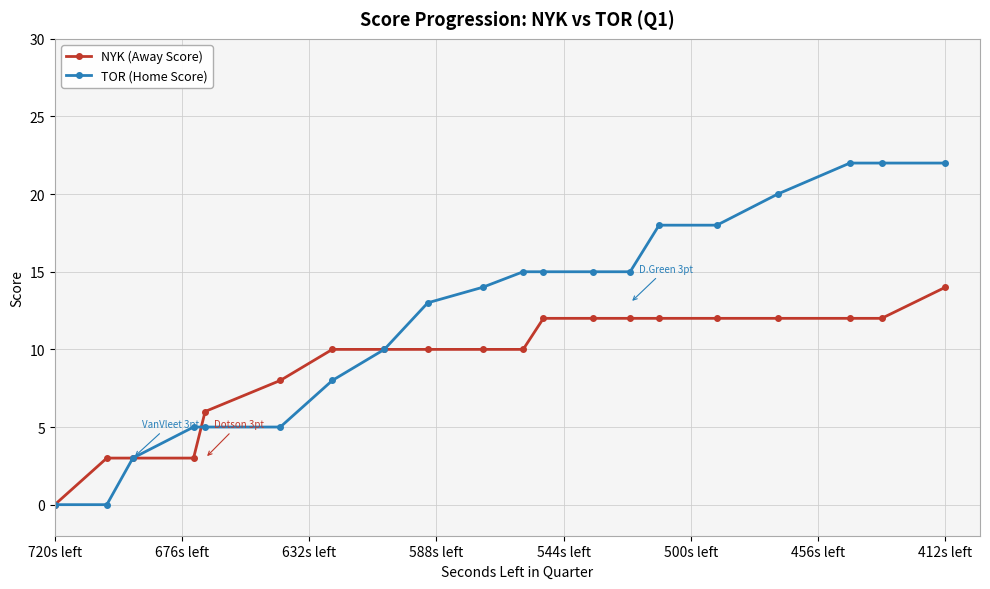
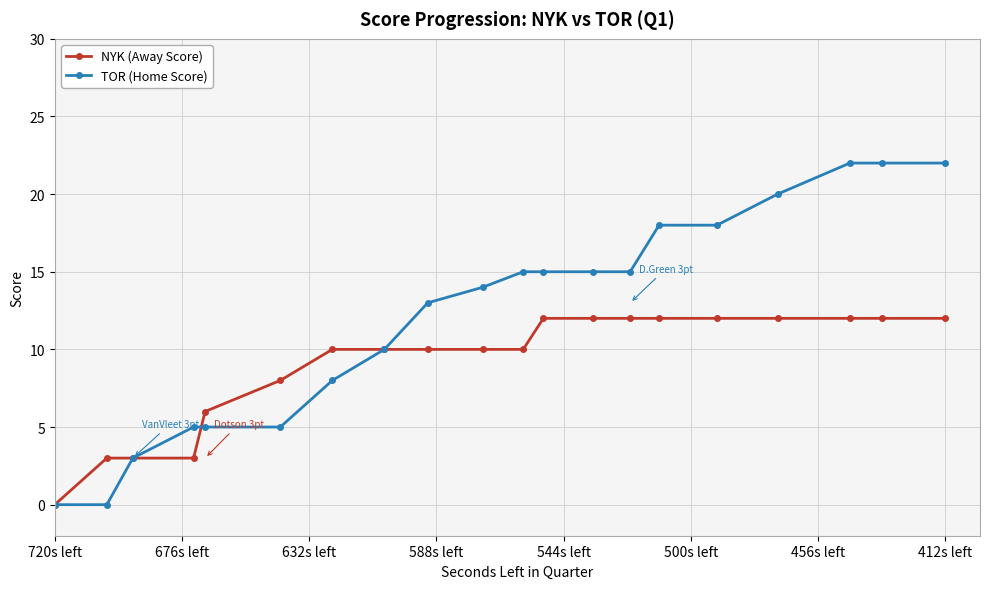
NYK (Away Score), 412s left: 14 -> 12
